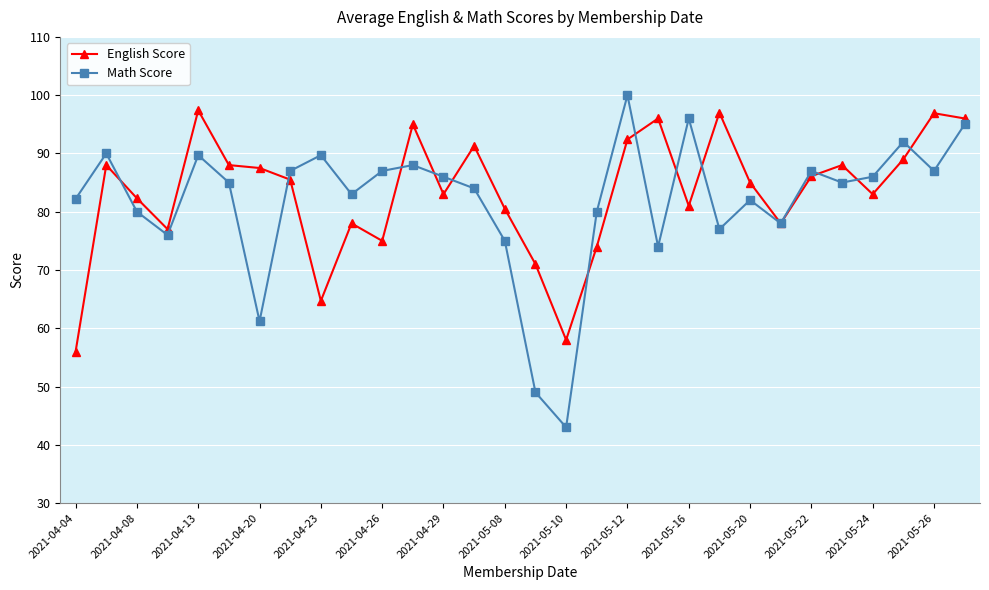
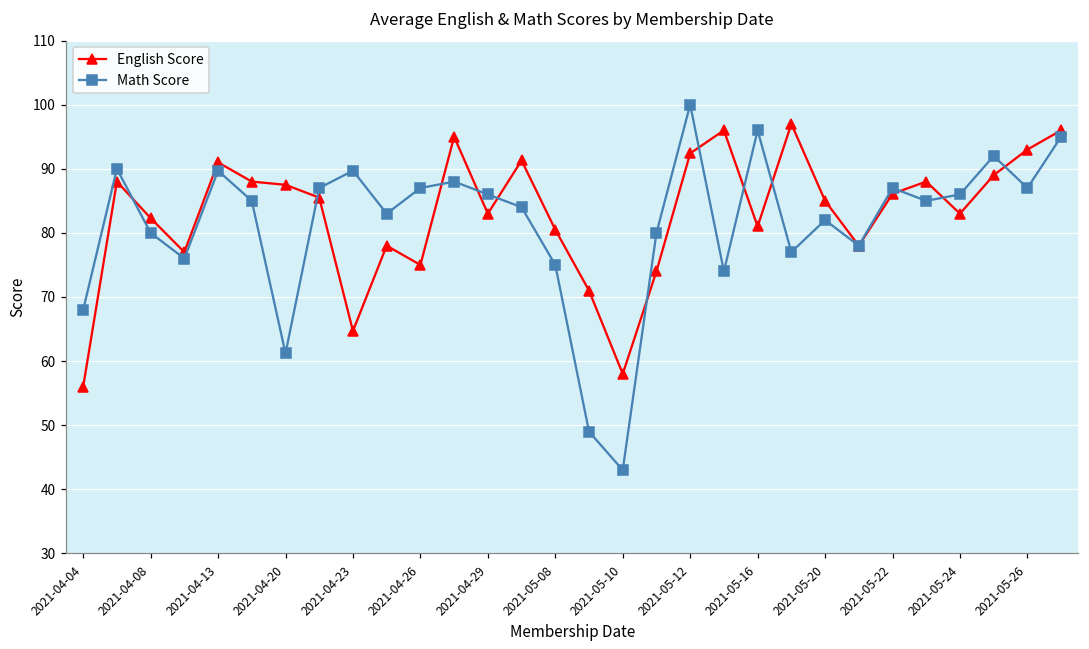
Math Score, 2021-04-04: 82 -> 68
English Score, 2021-04-13: 97 -> 91
English Score, 2021-05-26: 97 -> 93
